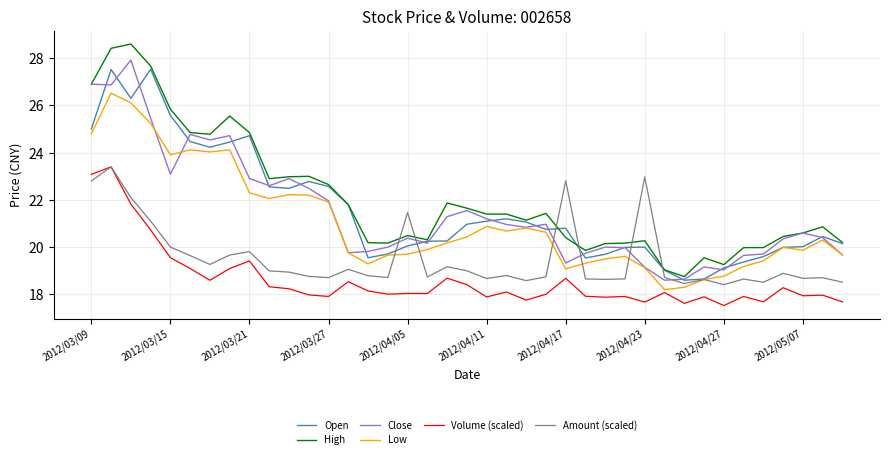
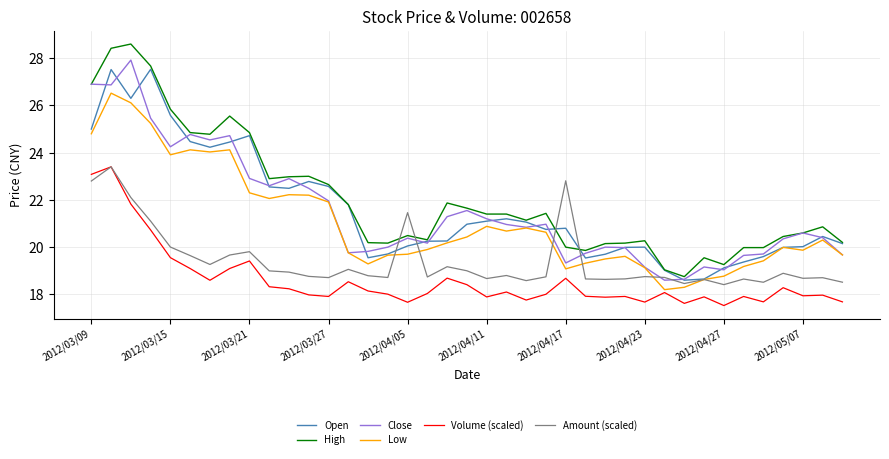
Close, 2012/03/15: 23.1 -> 24.3
Volume (scaled), 2012/04/05: 18.0 -> 17.7
High, 2012/04/17: 20.4 -> 20.0
Amount (scaled), 2012/04/23: 23.0 -> 18.8
